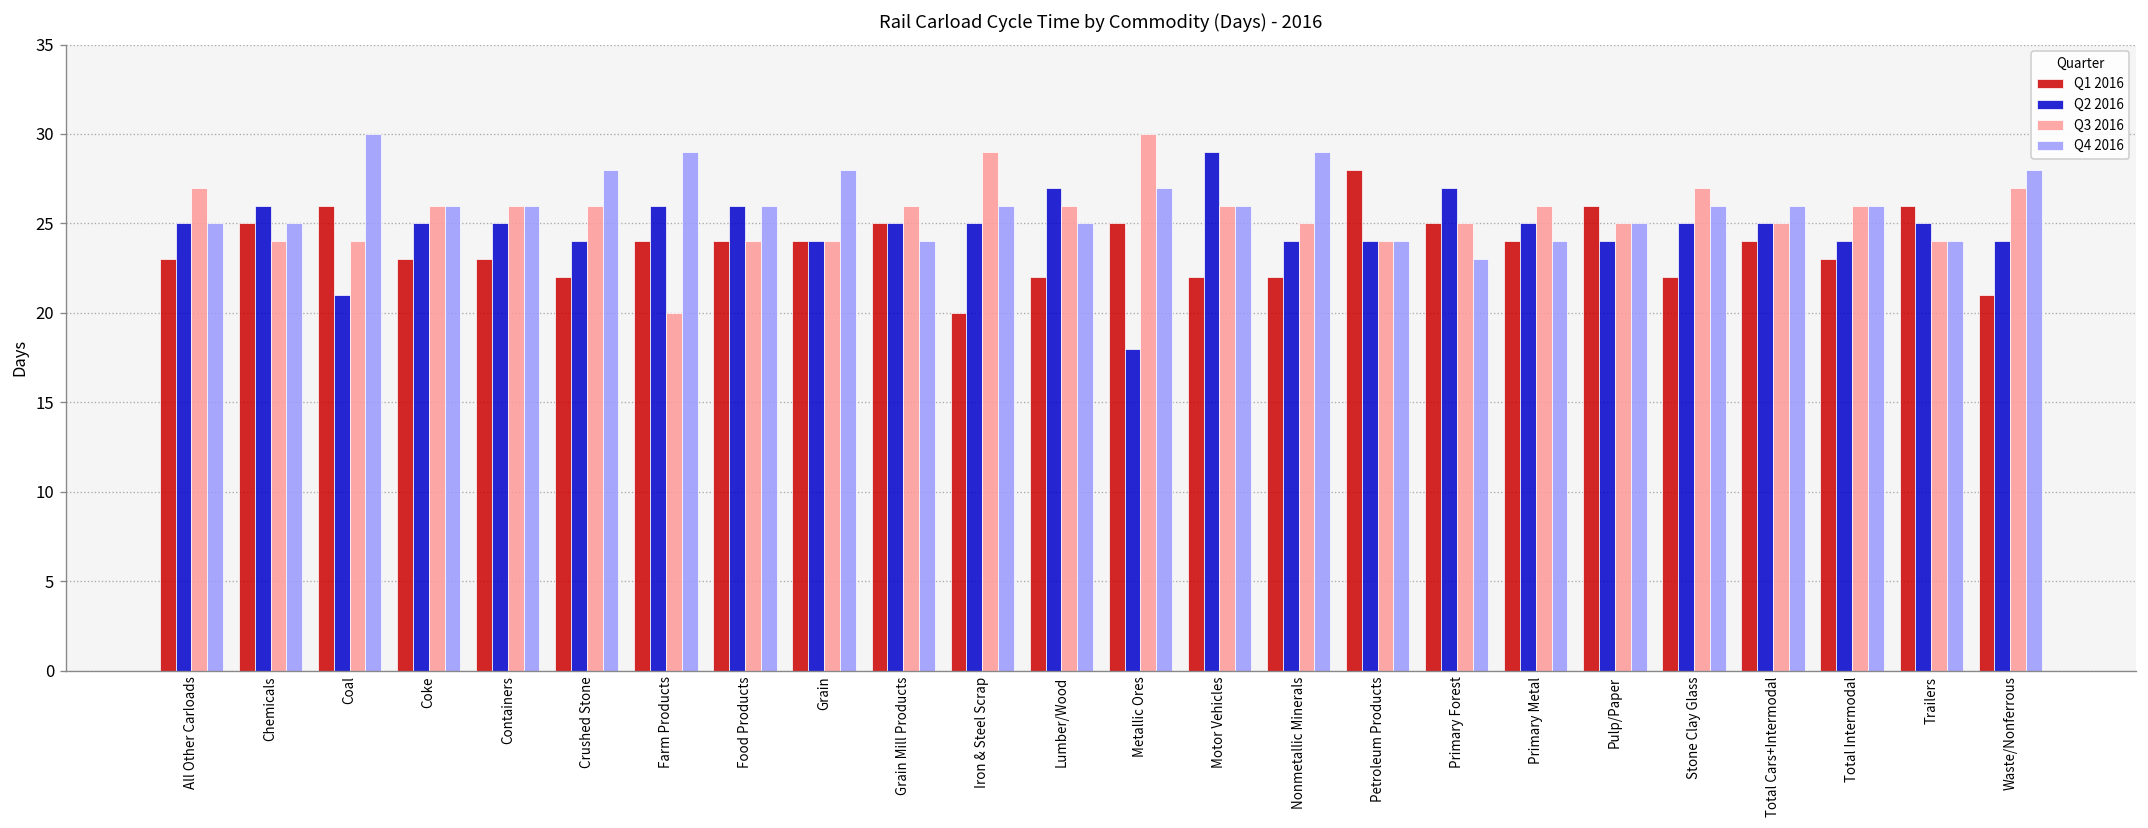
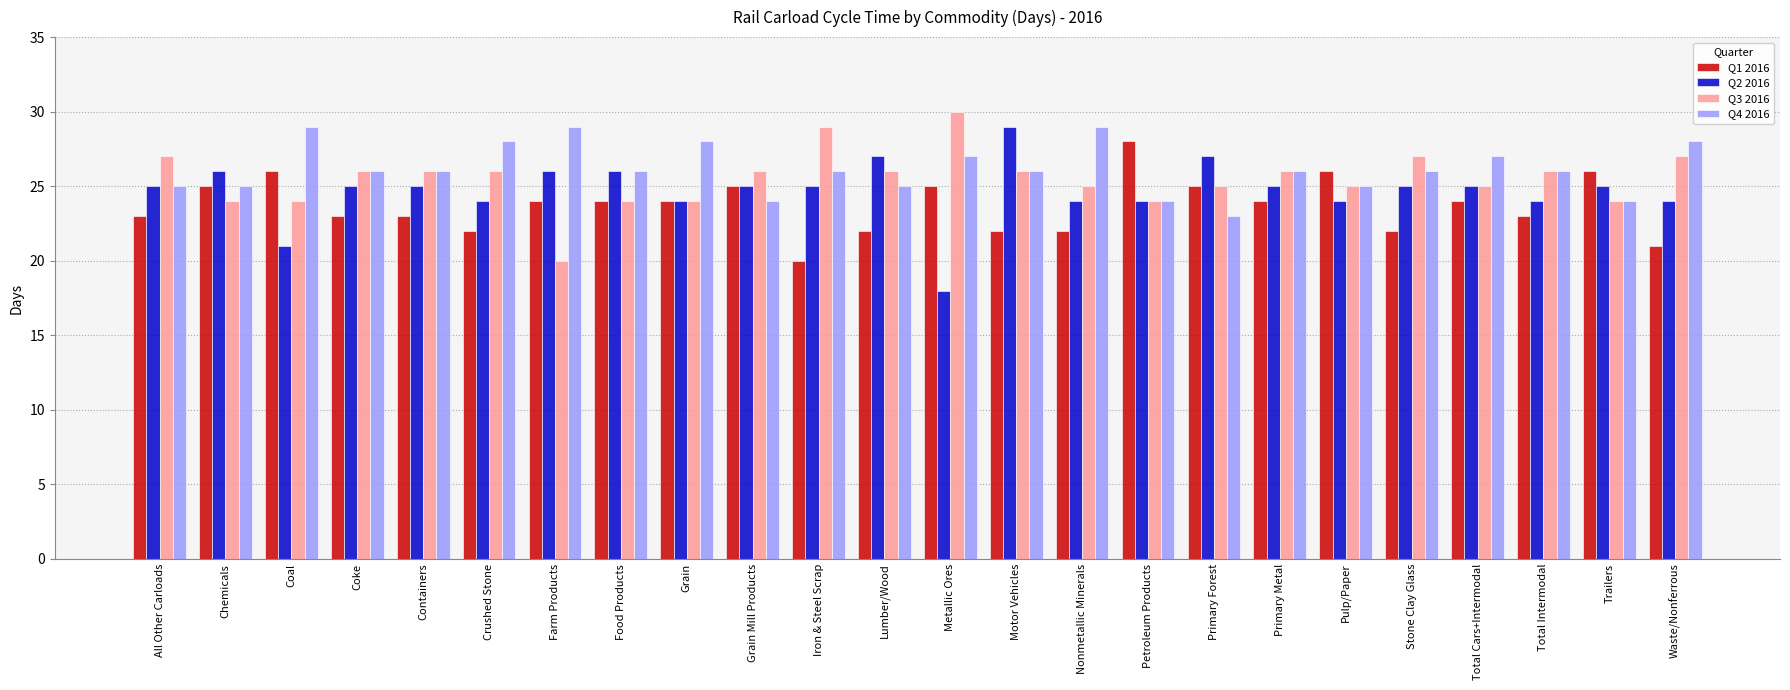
Q4 2016, Coal: 30 -> 29
Q4 2016, Primary Metal: 24 -> 26
Q4 2016, Total Cars+Intermodal: 26 -> 27
